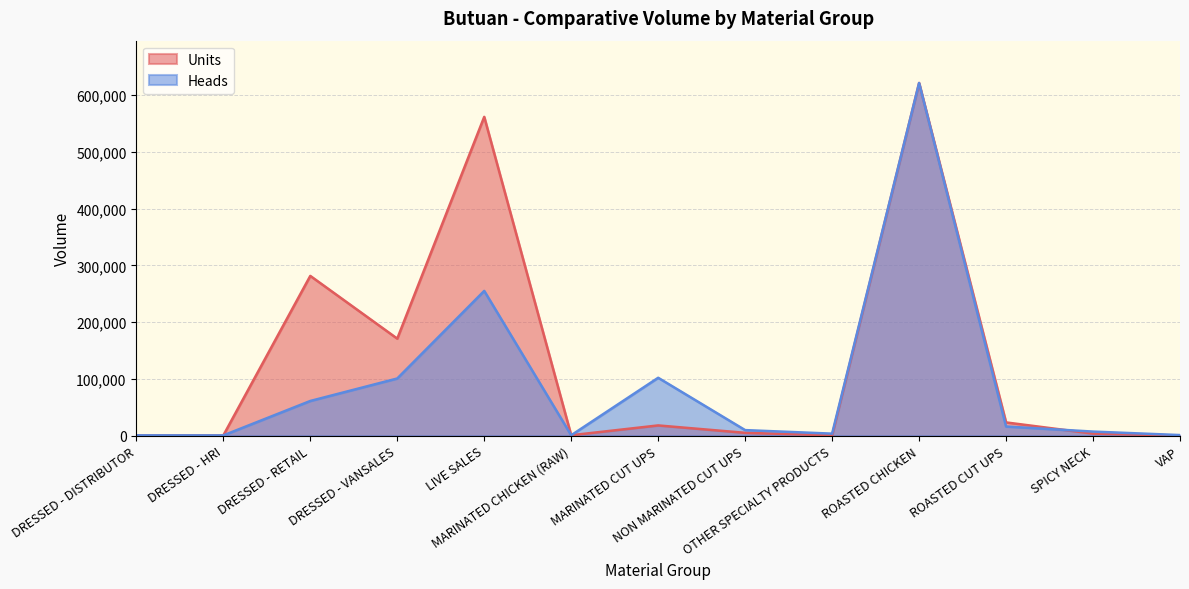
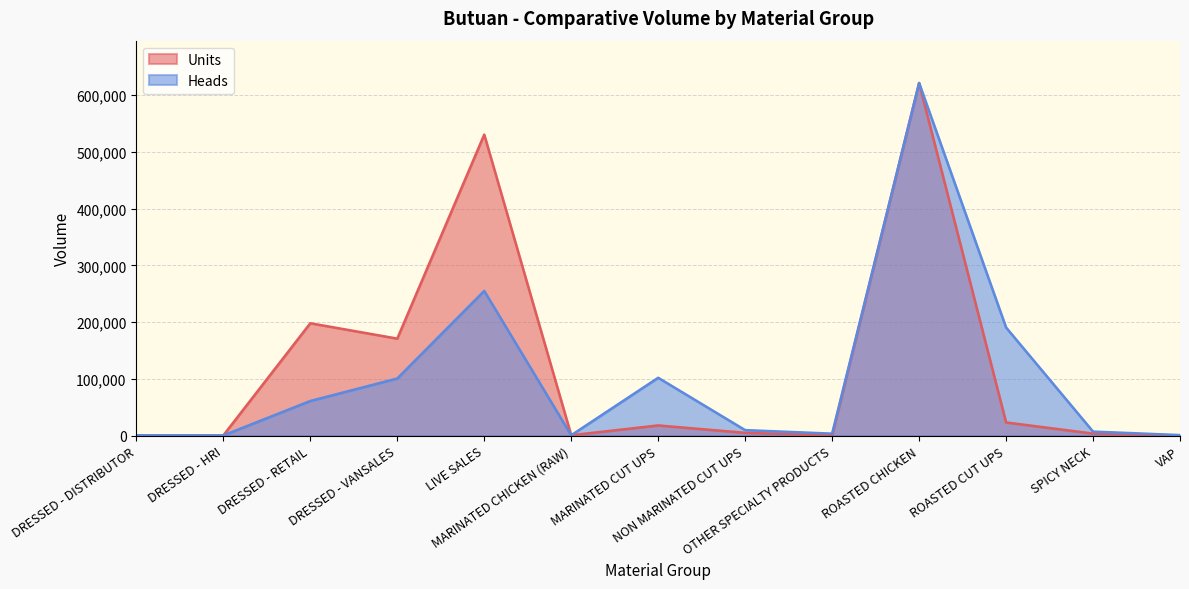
Units, DRESSED - RETAIL: 280,000 -> 200,000
Units, LIVE SALES: 560,000 -> 530,000
Heads, ROASTED CUT UPS: 20,000 -> 190,000
